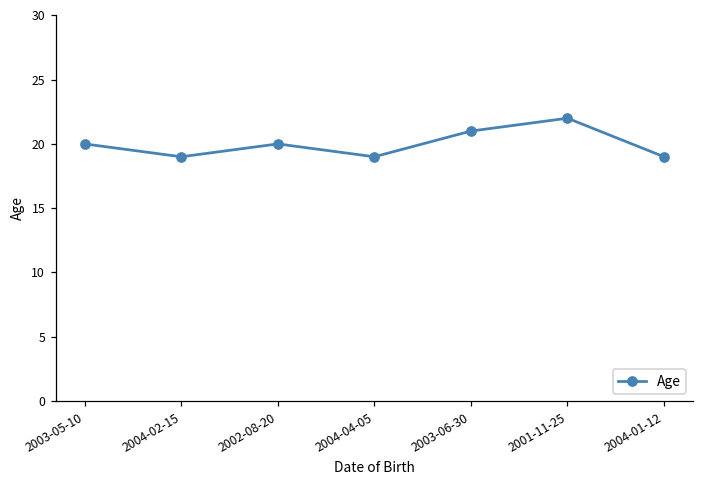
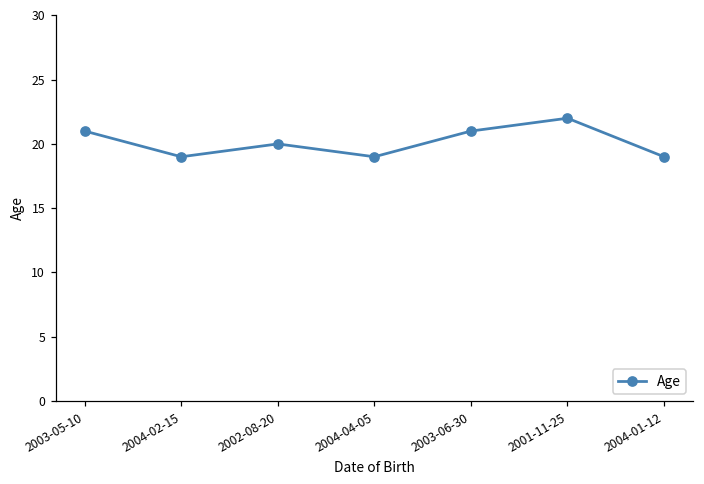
2003-05-10: 20 -> 21
